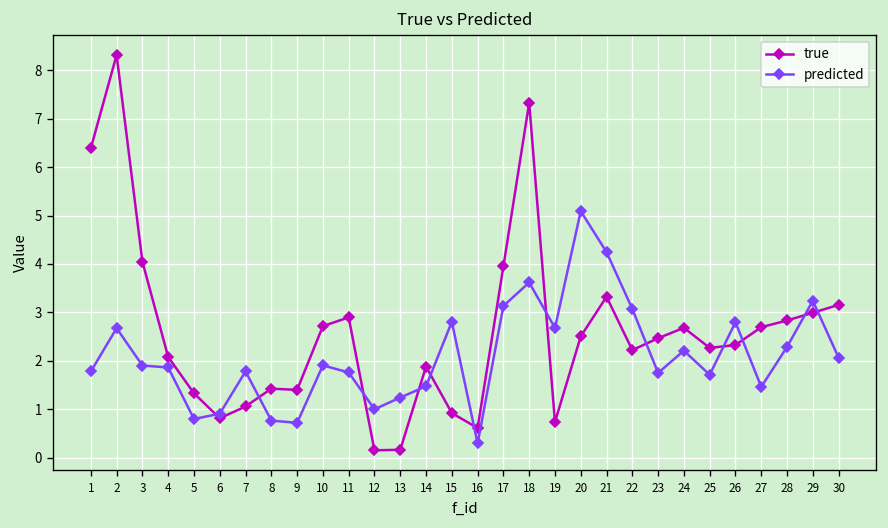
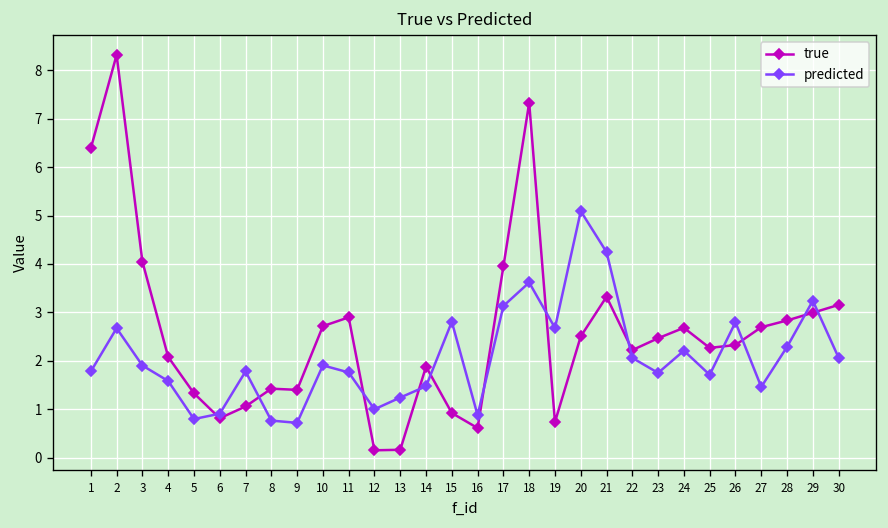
predicted, 4: 1.9 -> 1.6
predicted, 16: 0.3 -> 0.9
predicted, 22: 3.1 -> 2.1
